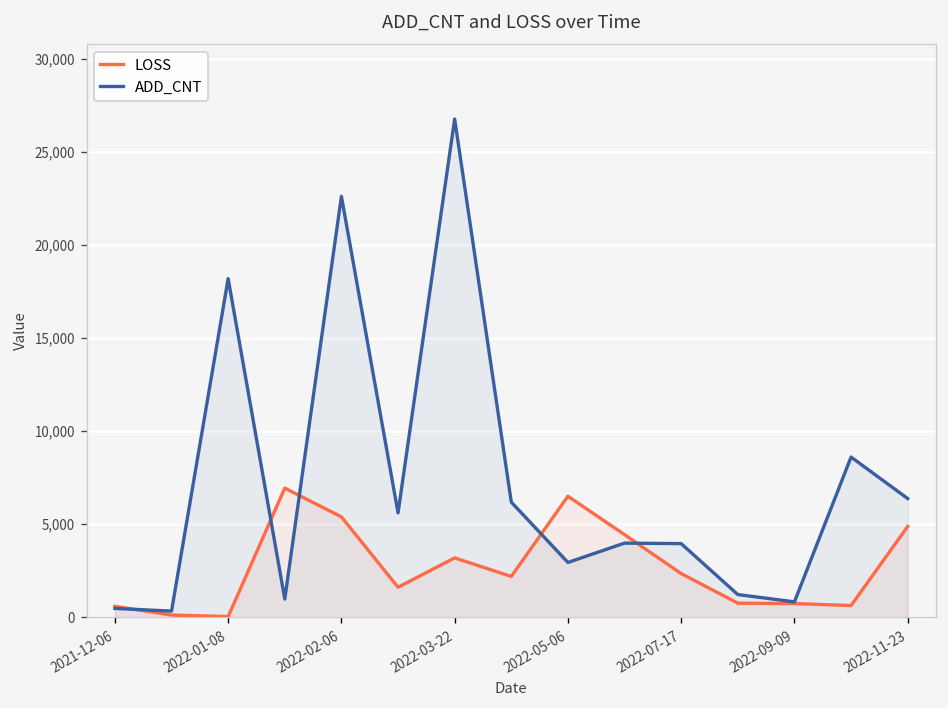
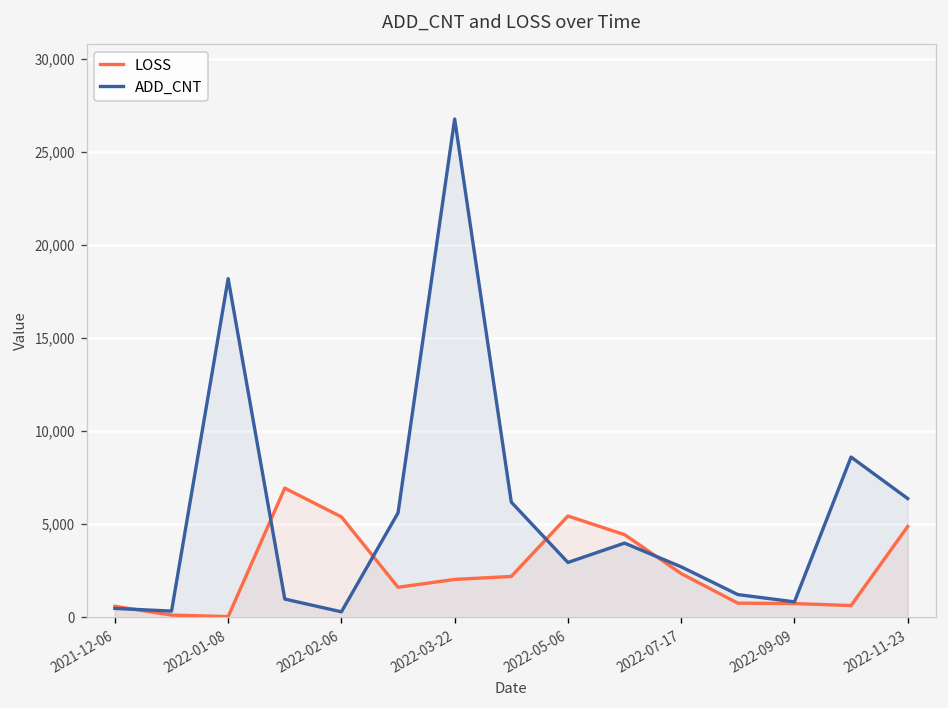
ADD_CNT, 2022-02-06: 22,600 -> 300
LOSS, 2022-03-22: 3,200 -> 2,000
LOSS, 2022-05-06: 6,500 -> 5,400
ADD_CNT, 2022-07-17: 4,000 -> 2,700
